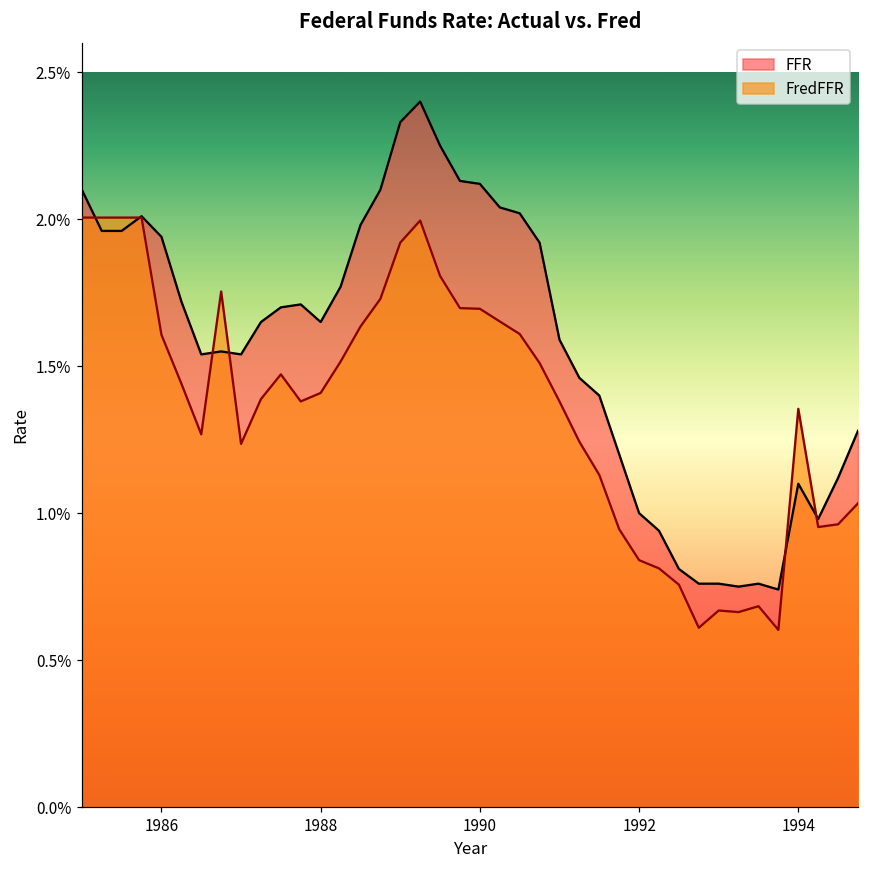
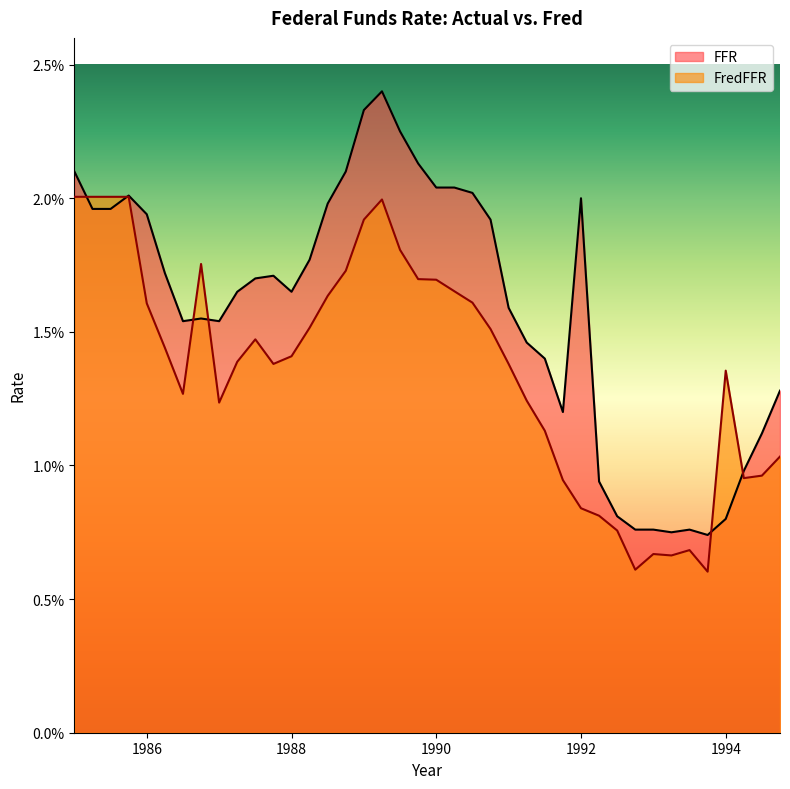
FFR, 1990: 2.12% -> 2.04%
FFR, 1992: 1.00% -> 2.00%
FFR, 1994: 1.10% -> 0.80%
